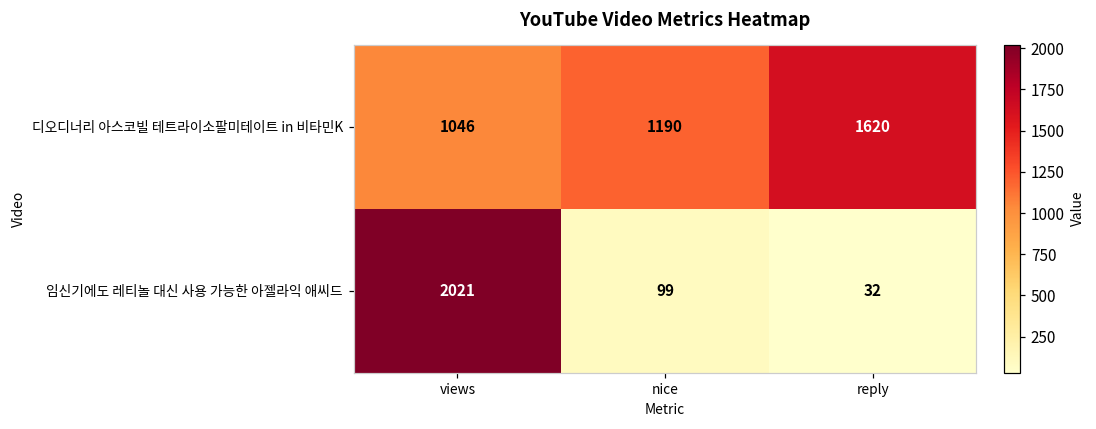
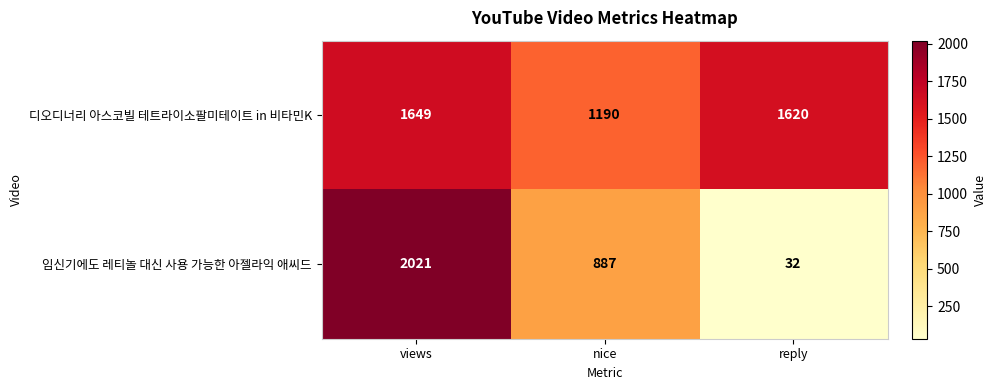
디오디너리 아스코빌 테트라이소팔미테이트 in 비타민K, views: 1046 -> 1649
임신기에도 레티놀 대신 사용 가능한 아젤라익 애씨드, nice: 99 -> 887
